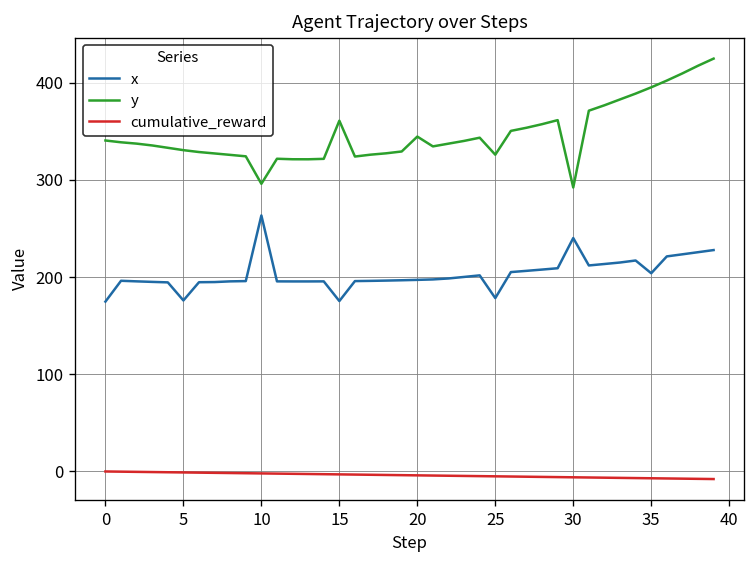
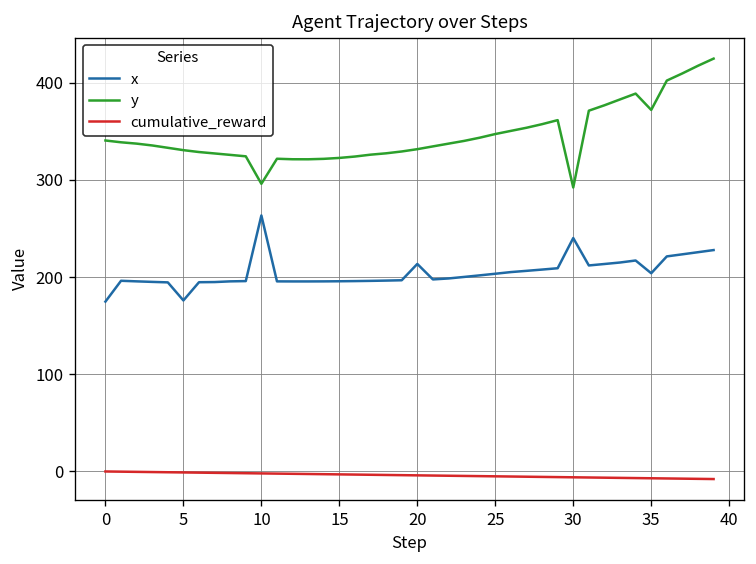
x, 15: 180 -> 200
y, 15: 360 -> 320
x, 20: 200 -> 210
y, 20: 340 -> 330
x, 25: 180 -> 200
y, 25: 330 -> 350
y, 35: 400 -> 370
